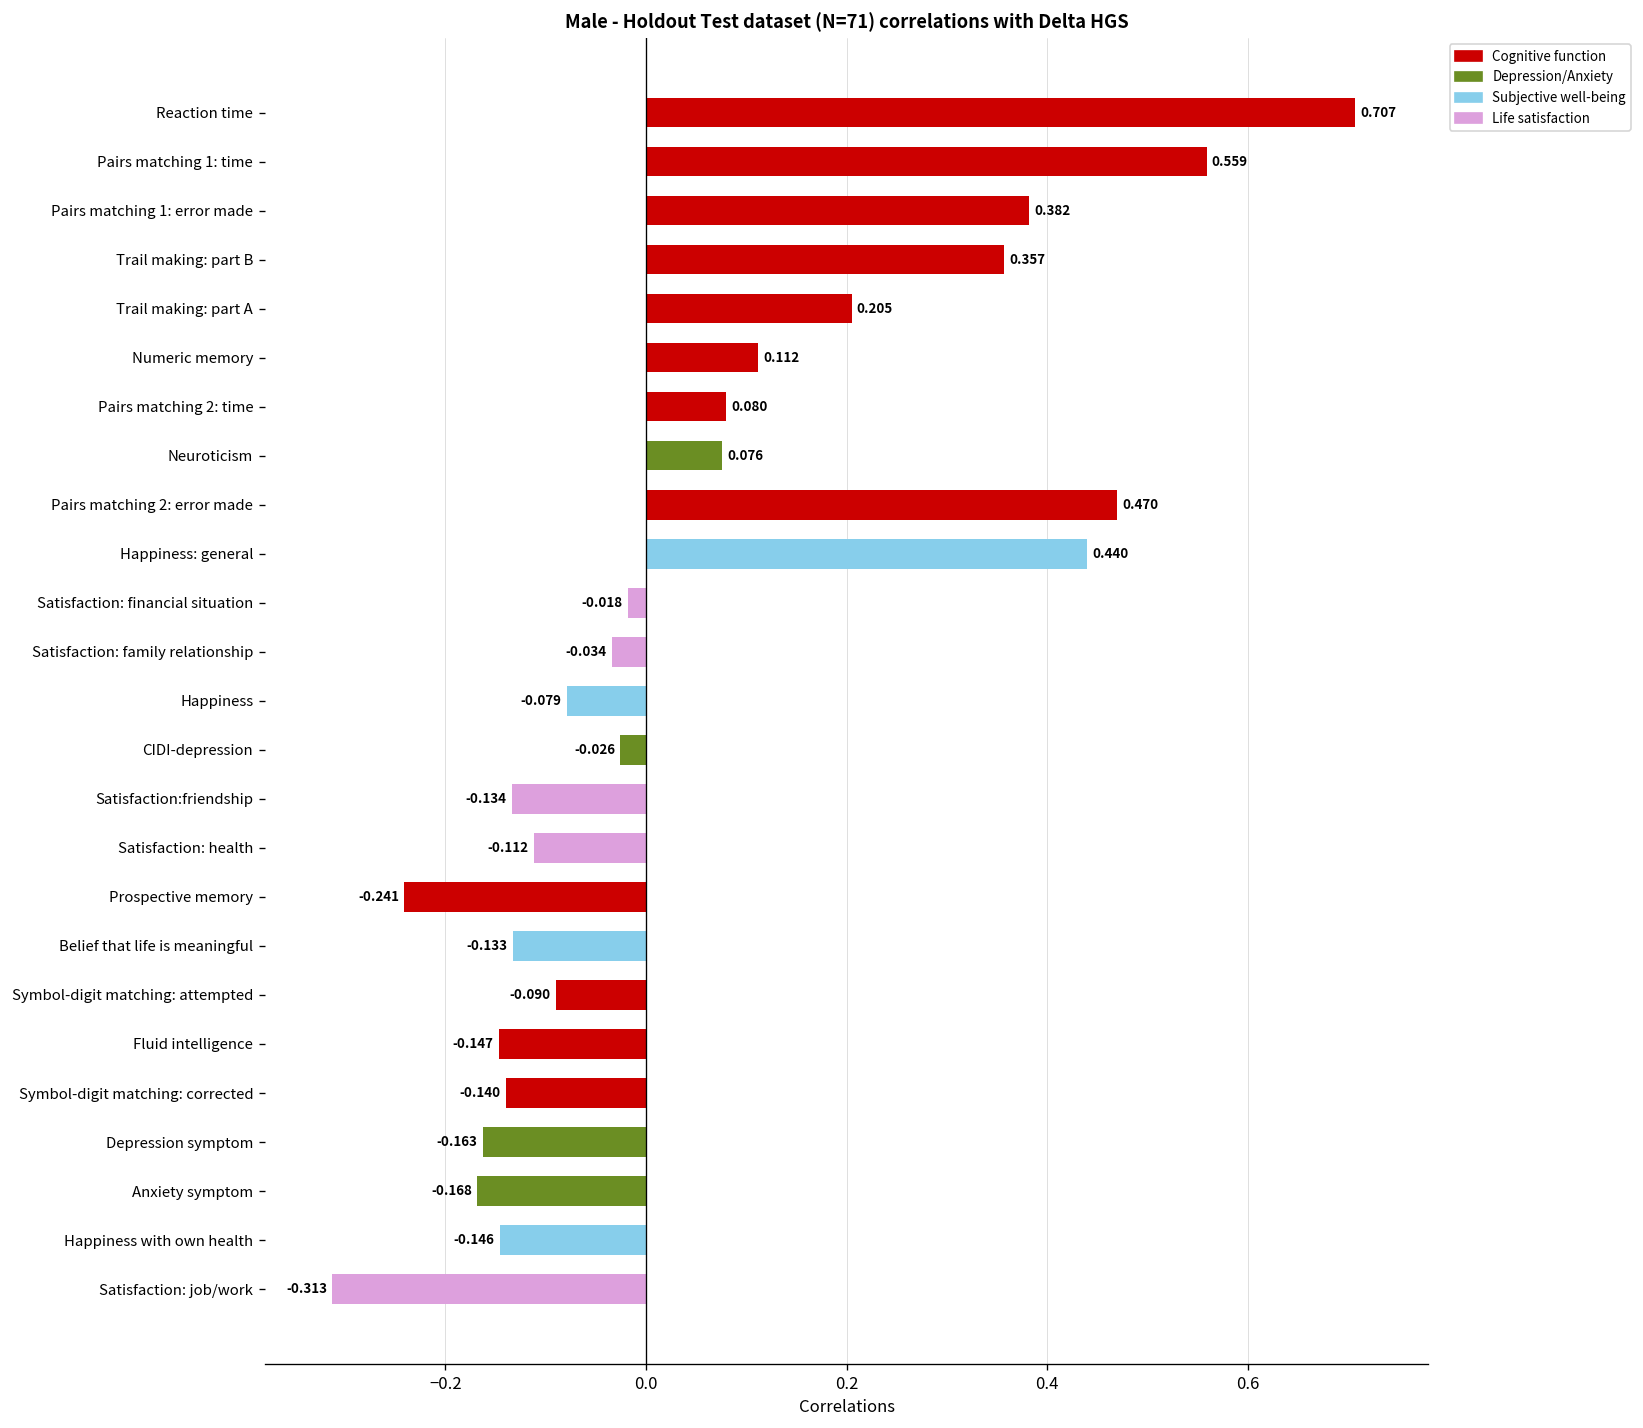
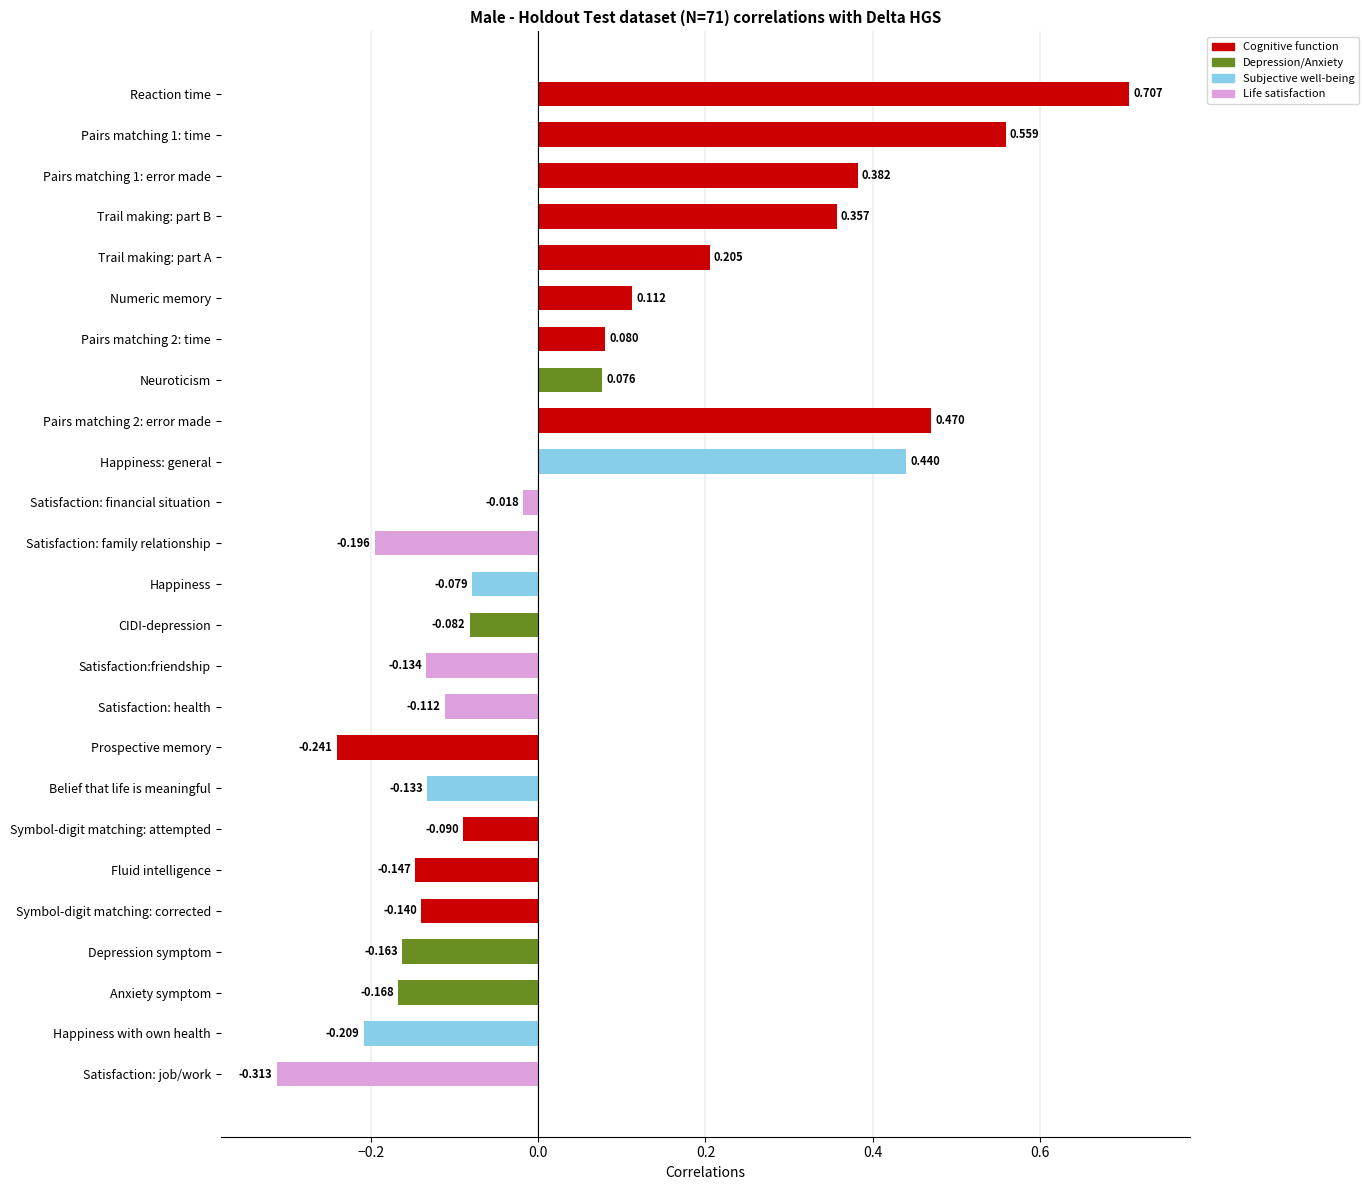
Satisfaction: family relationship: -0.034 -> -0.196
CIDI-depression: -0.026 -> -0.082
Happiness with own health: -0.146 -> -0.209
